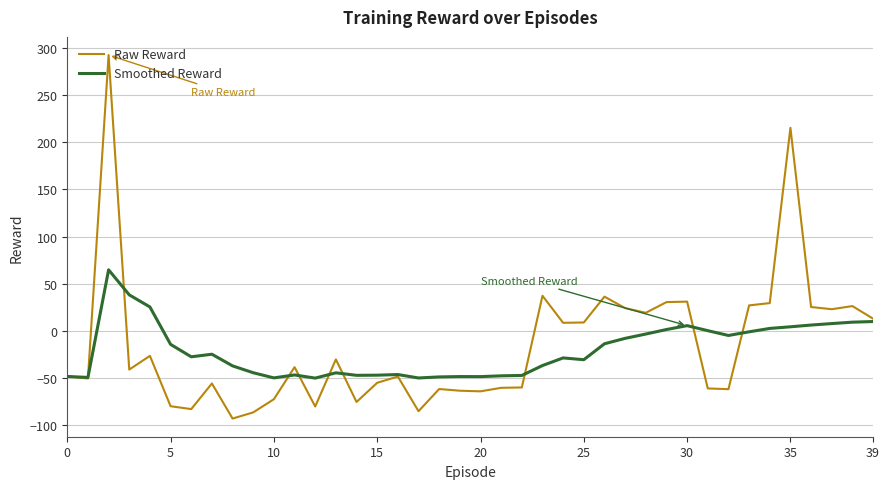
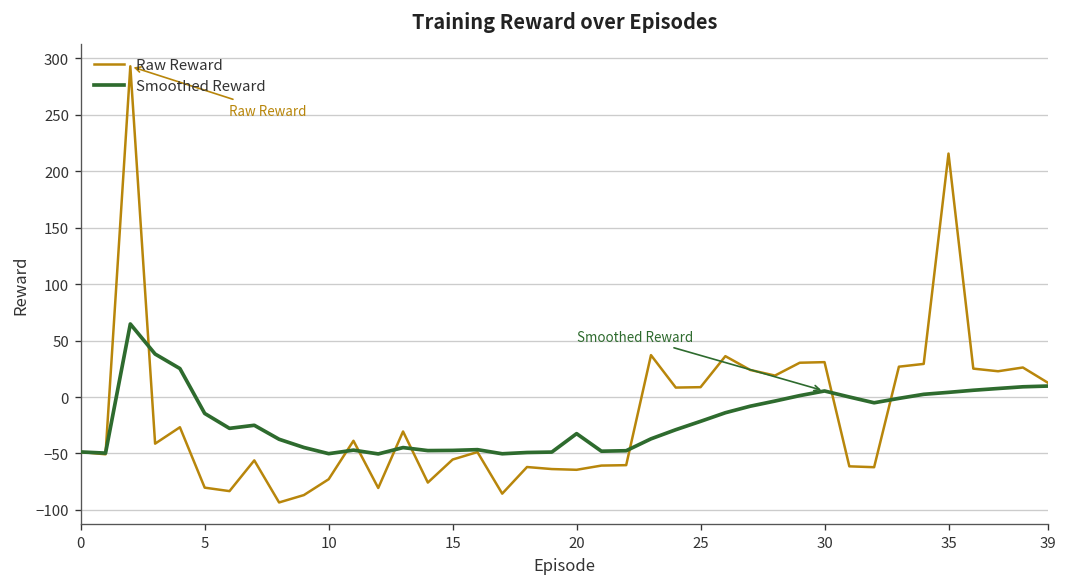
Smoothed Reward, 20: -50 -> -30
Smoothed Reward, 25: -30 -> -20
